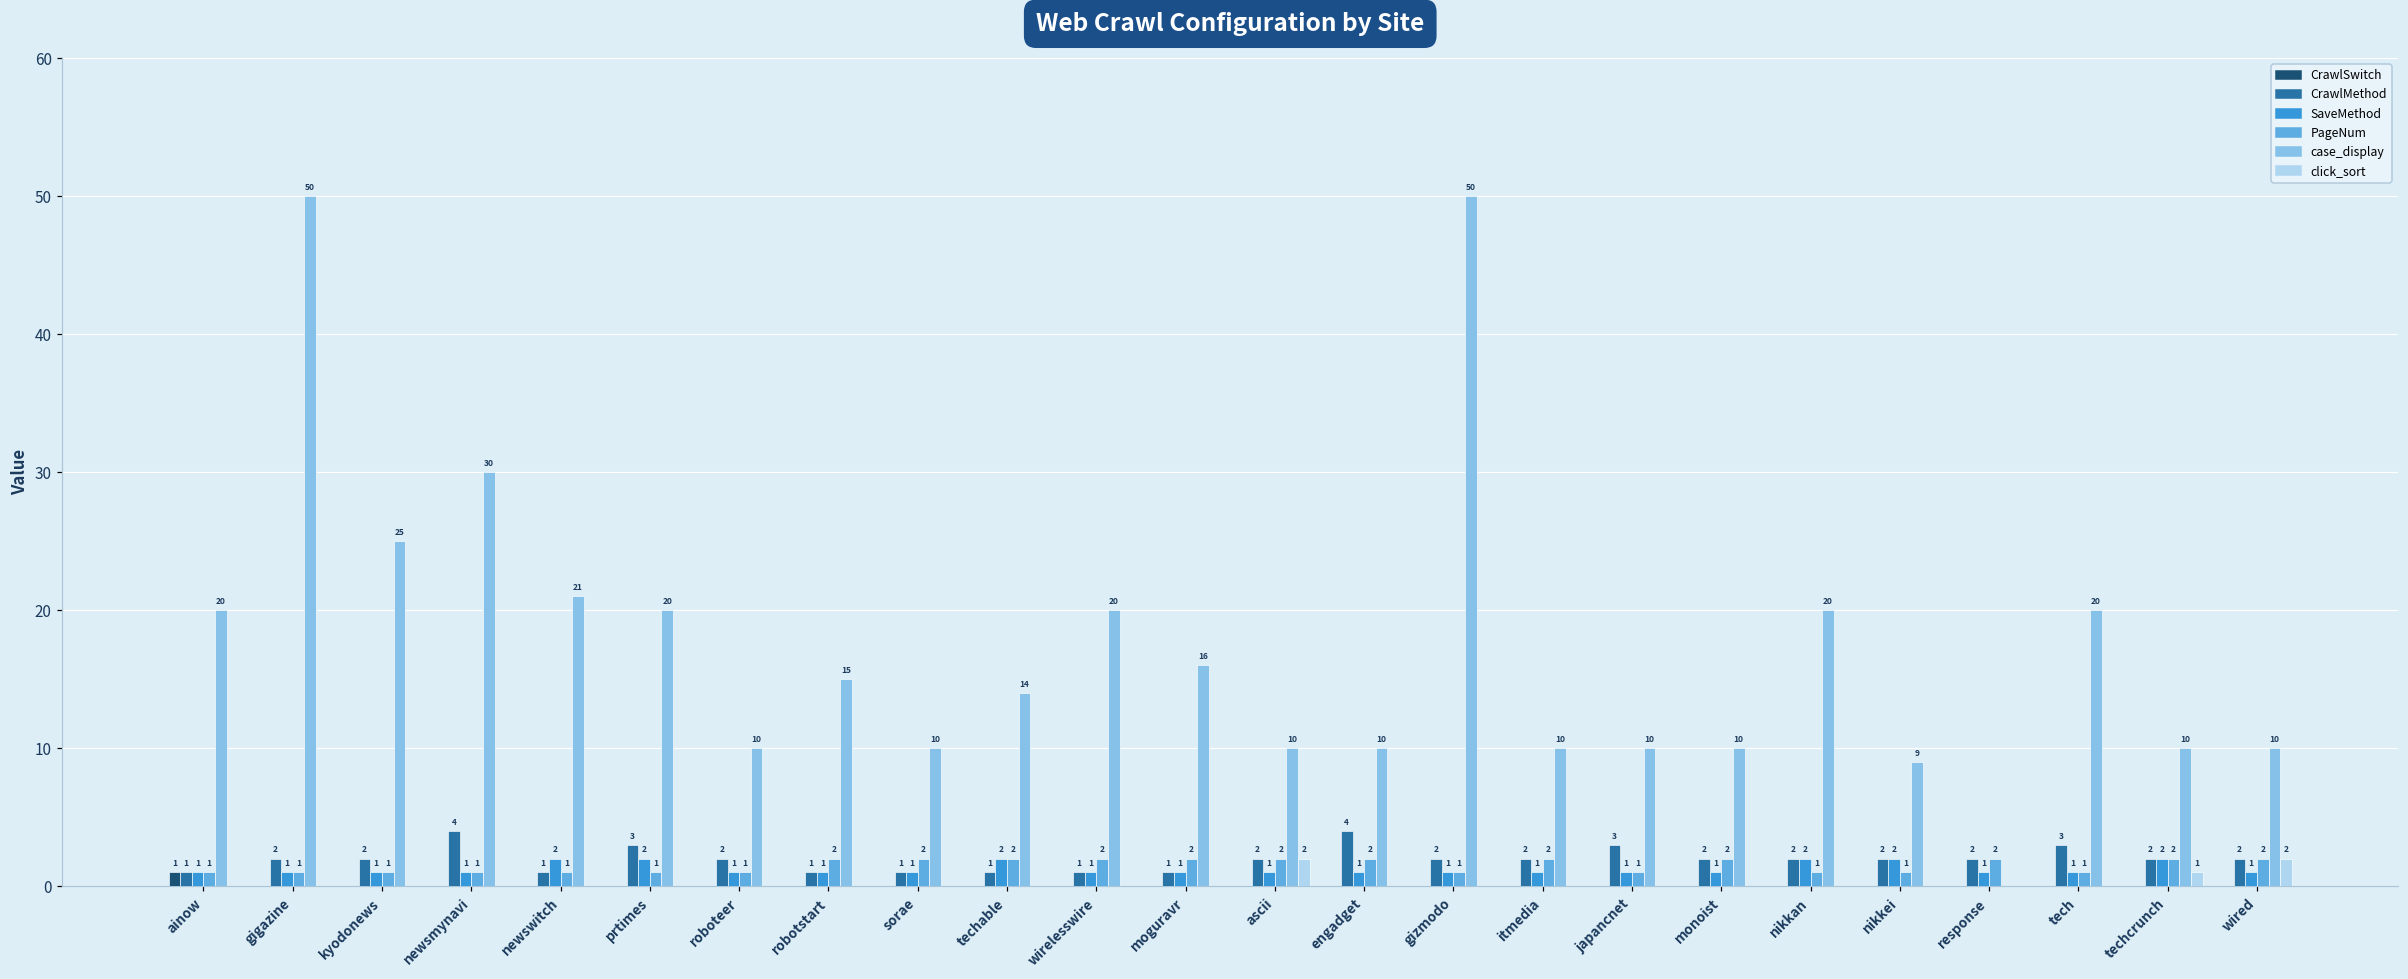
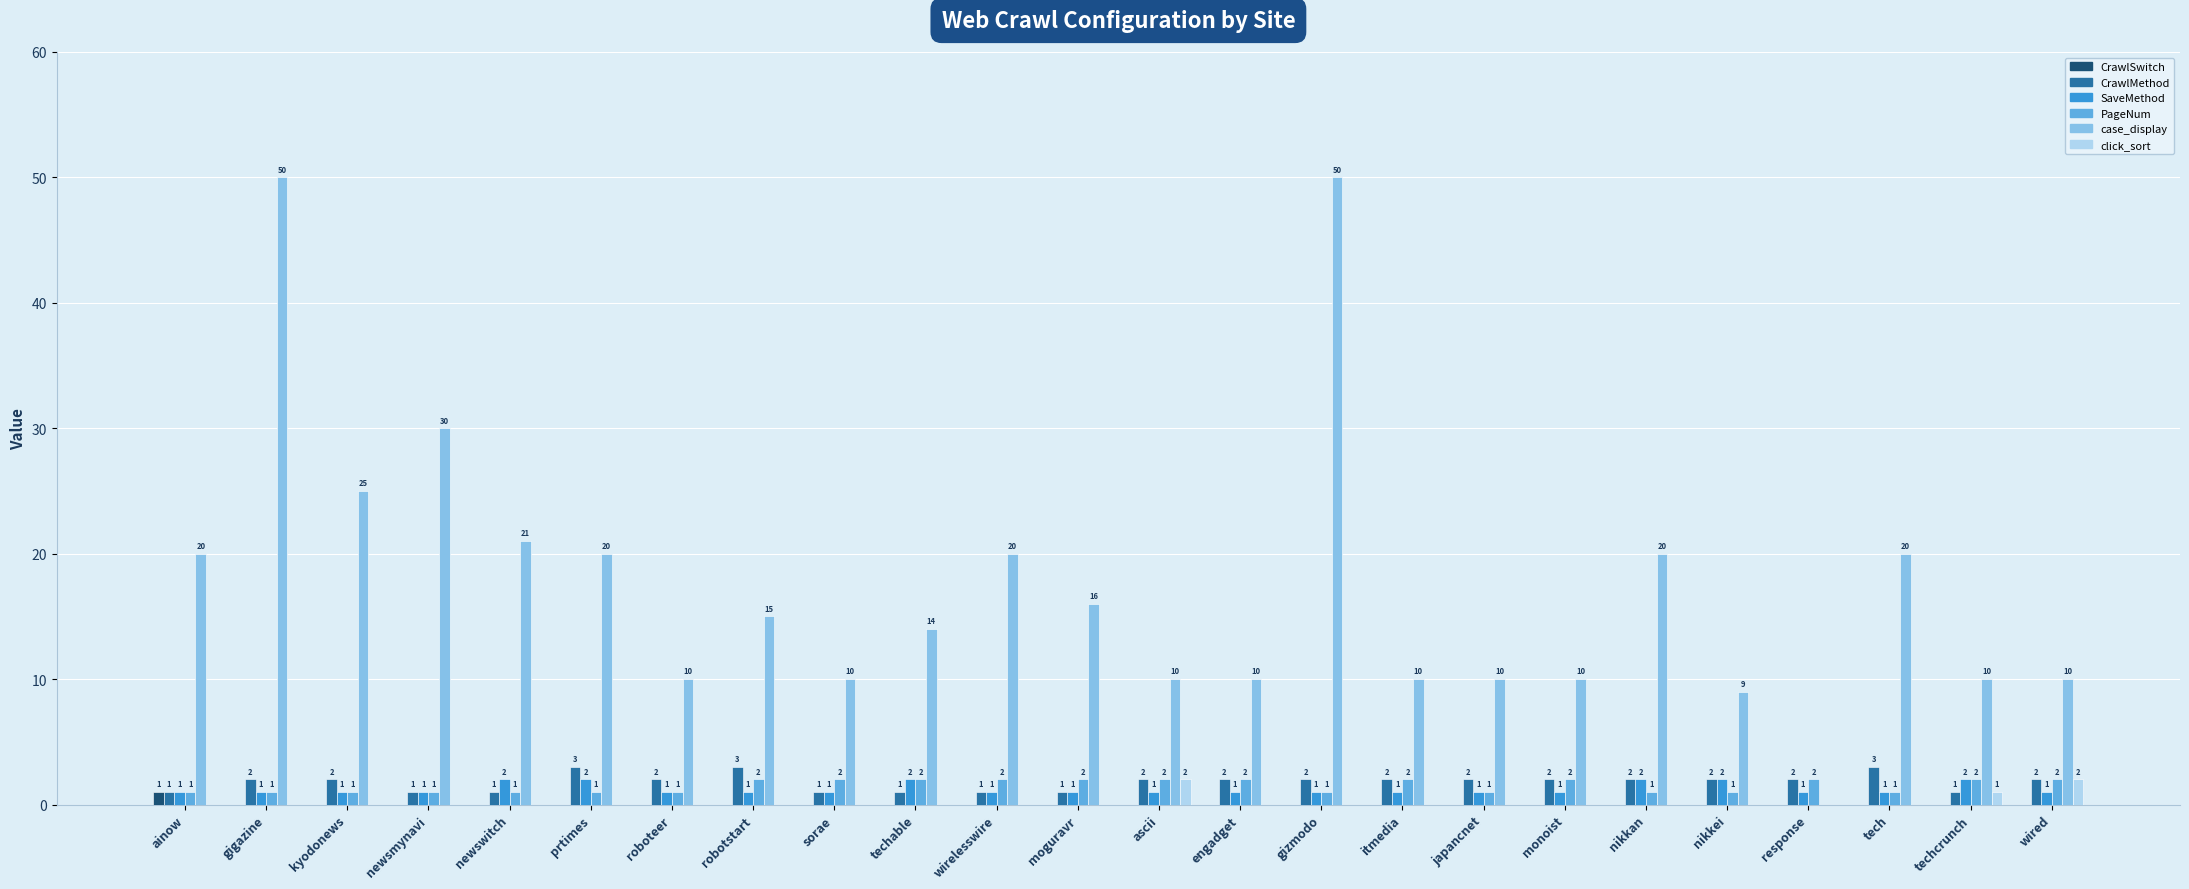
CrawlMethod, newsmynavi: 4 -> 1
CrawlMethod, robotstart: 1 -> 3
CrawlMethod, engadget: 4 -> 2
CrawlMethod, japancnet: 3 -> 2
CrawlMethod, techcrunch: 2 -> 1
